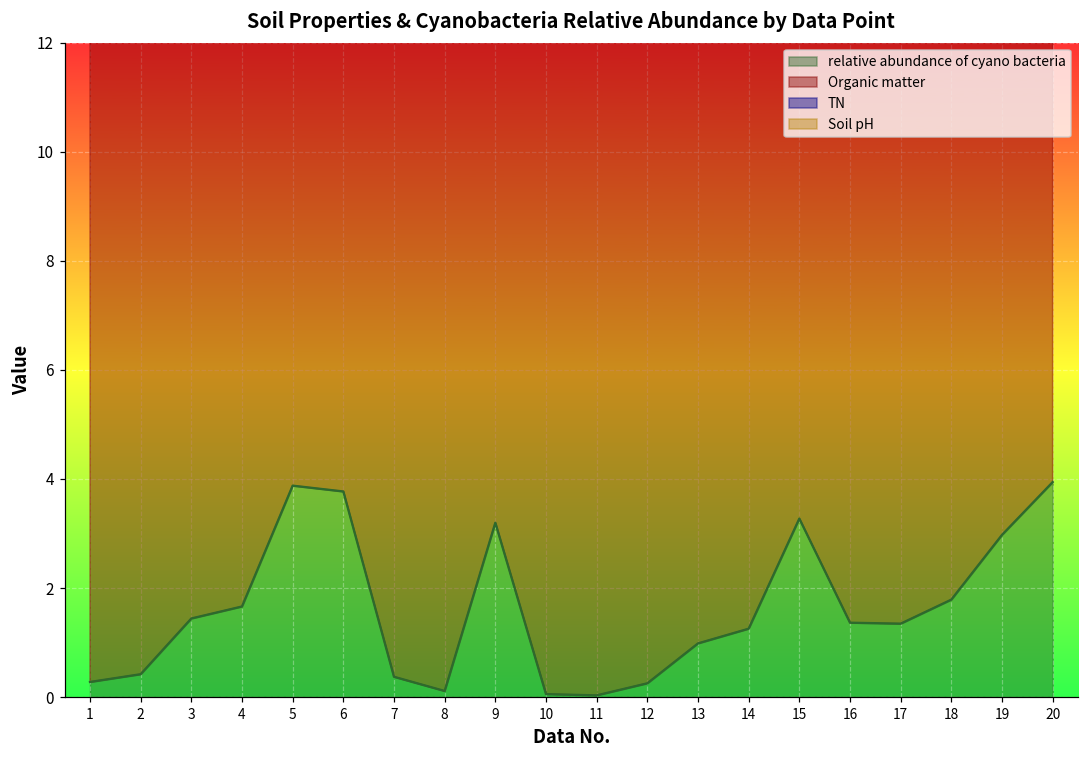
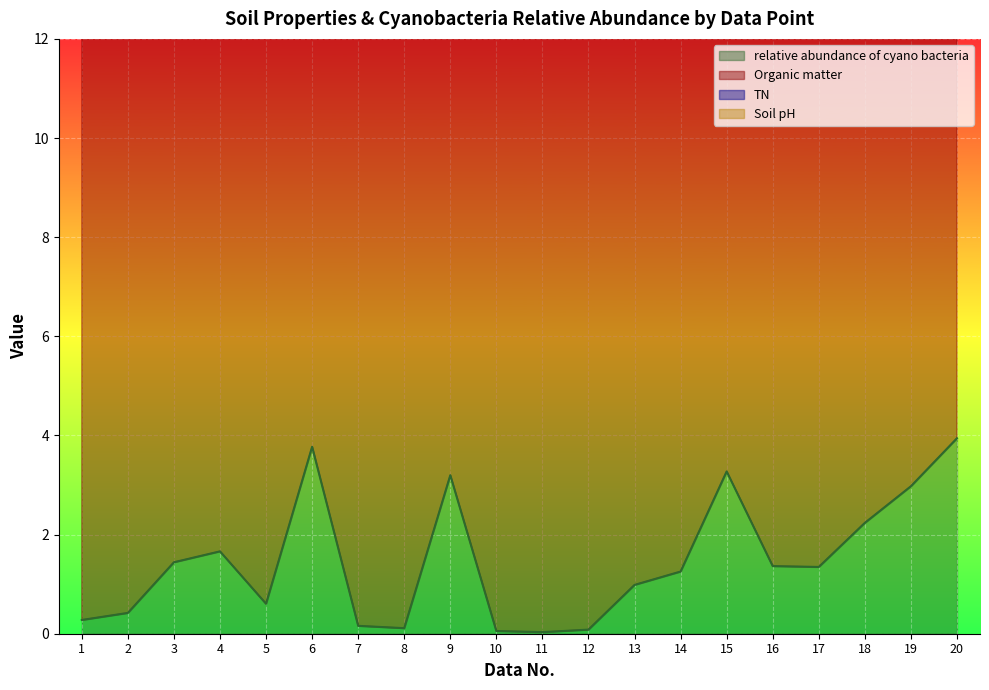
relative abundance of cyano bacteria, 5: 3.9 -> 0.6
relative abundance of cyano bacteria, 7: 0.4 -> 0.2
relative abundance of cyano bacteria, 12: 0.3 -> 0.1
relative abundance of cyano bacteria, 18: 1.8 -> 2.2
